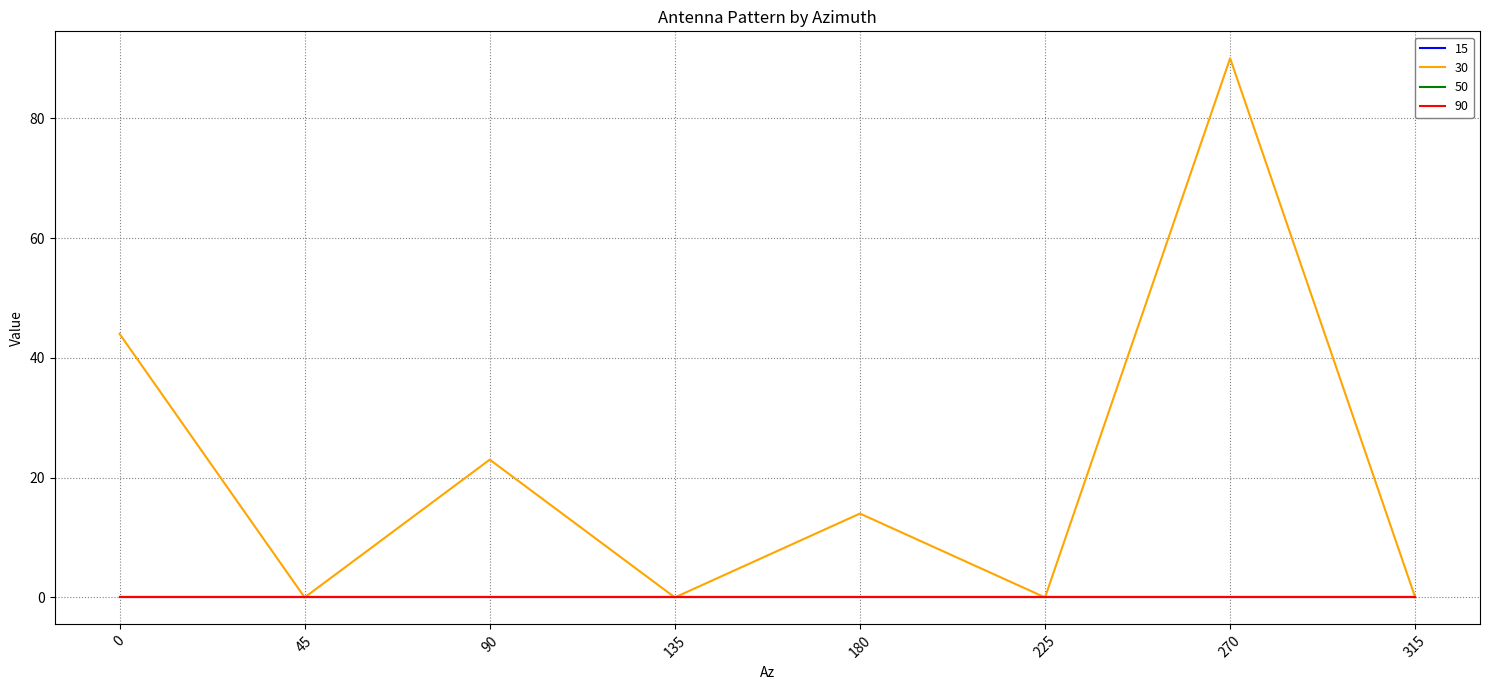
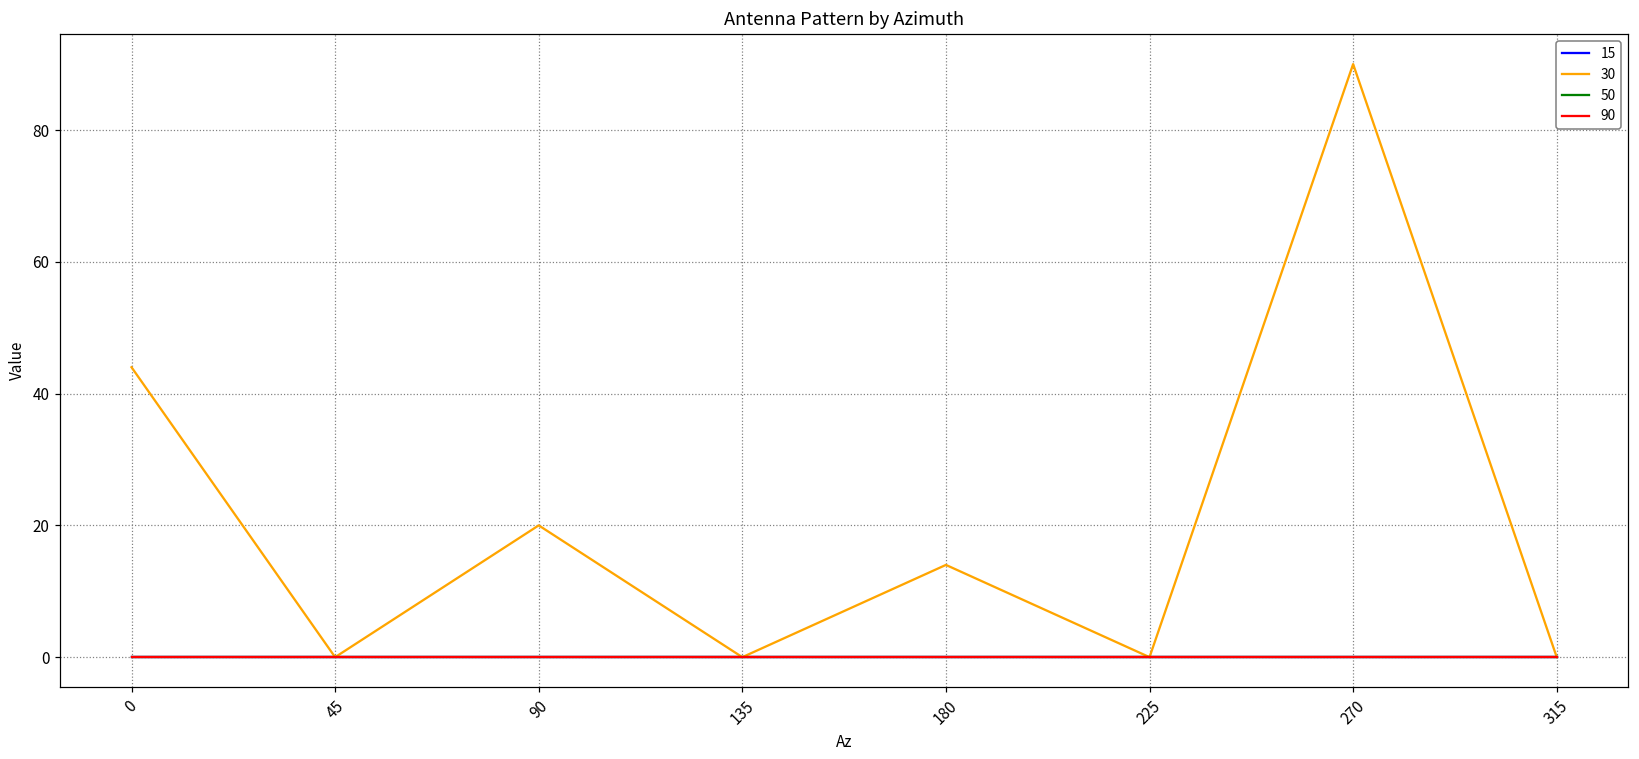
30, 90: 23 -> 20
